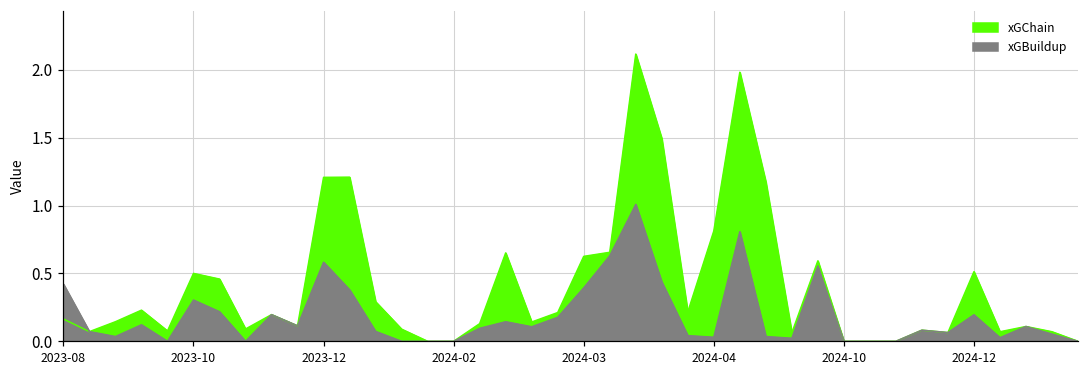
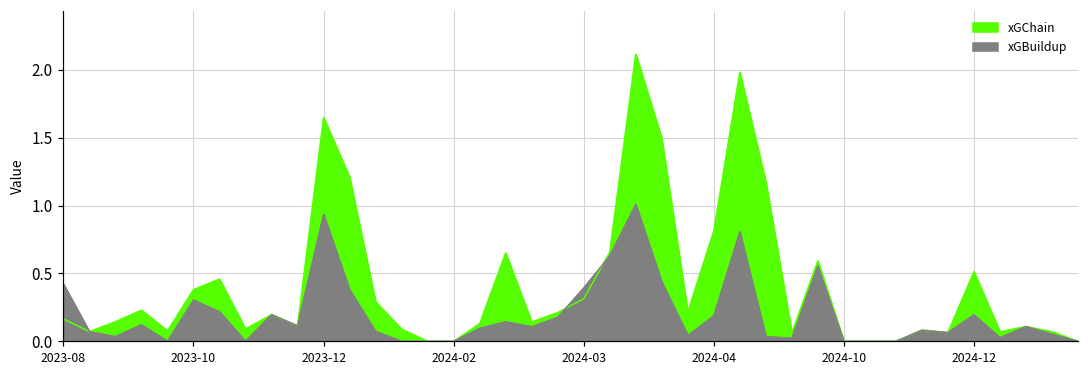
xGChain, 2023-10: 0.50 -> 0.38
xGChain, 2023-12: 1.21 -> 1.65
xGBuildup, 2023-12: 0.58 -> 0.93
xGChain, 2024-03: 0.63 -> 0.31
xGBuildup, 2024-04: 0.03 -> 0.19
